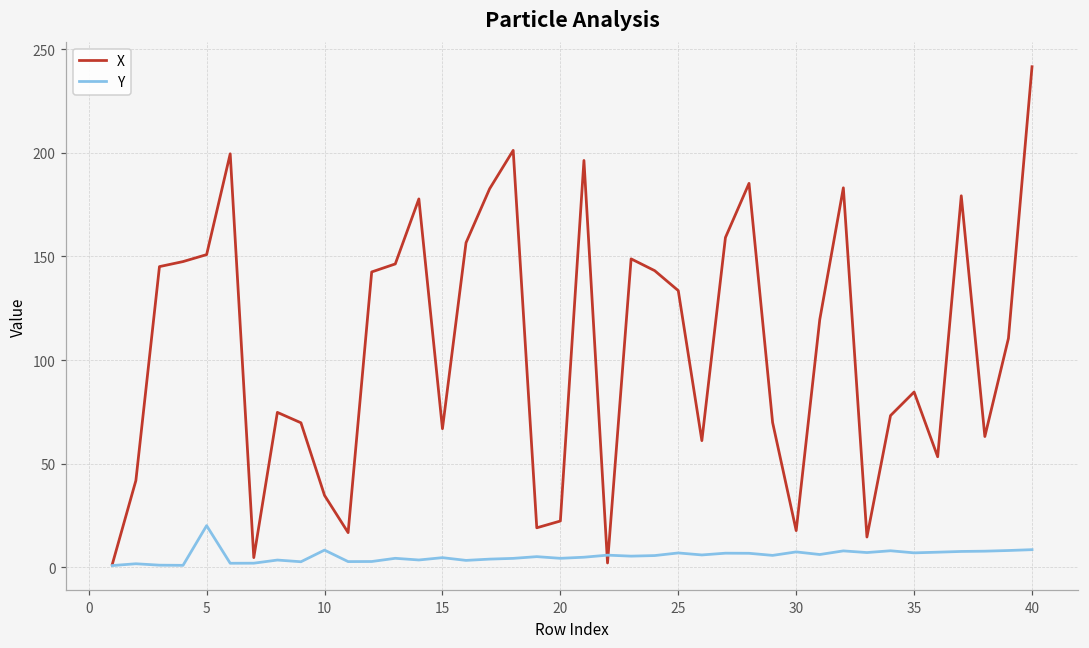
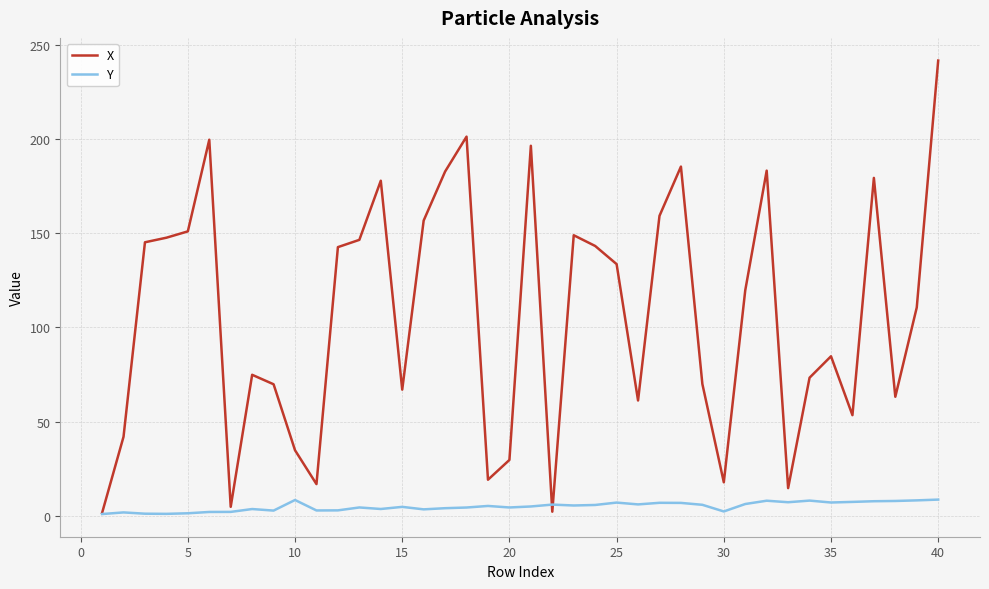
Y, 5: 20 -> 1
X, 20: 22 -> 30
Y, 30: 7 -> 2
